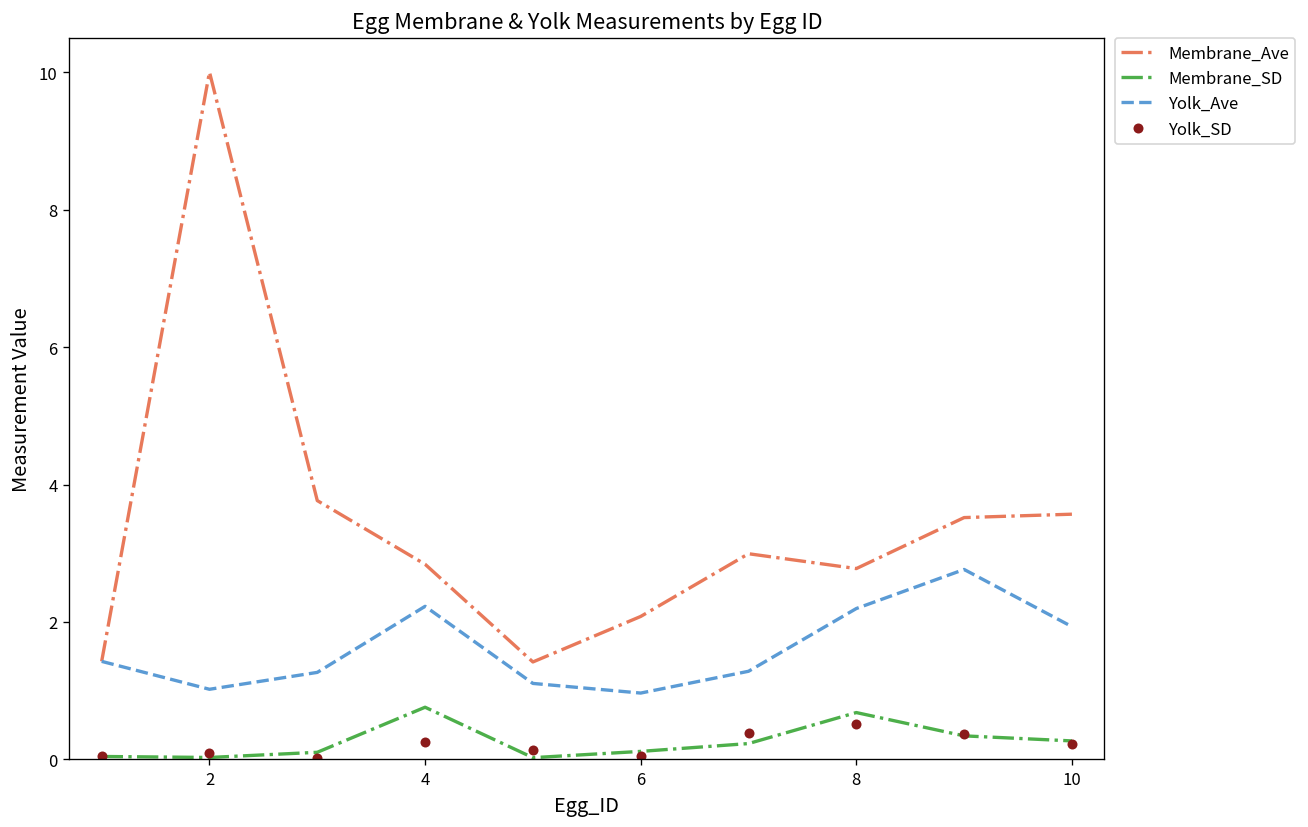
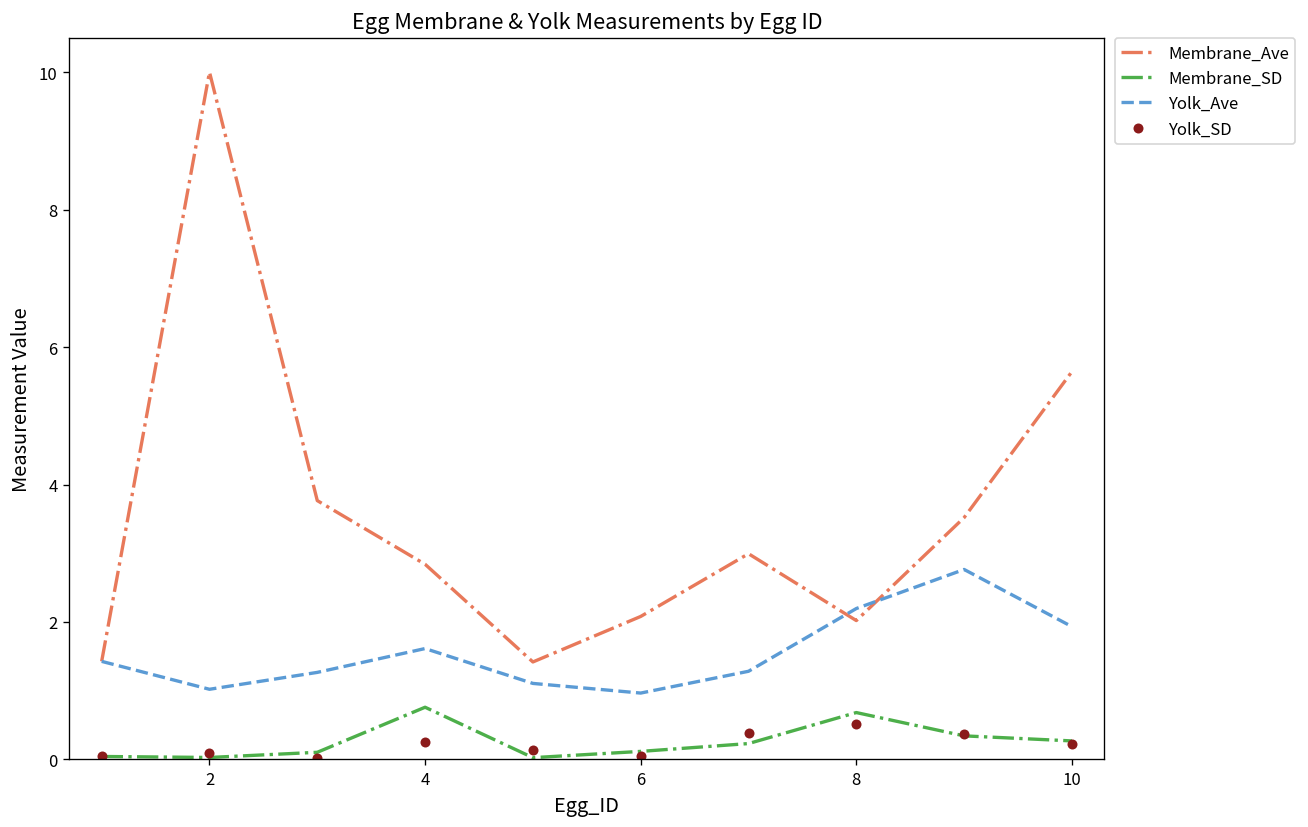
Yolk_Ave, 4: 2.2 -> 1.6
Membrane_Ave, 8: 2.8 -> 2.0
Membrane_Ave, 10: 3.6 -> 5.6
